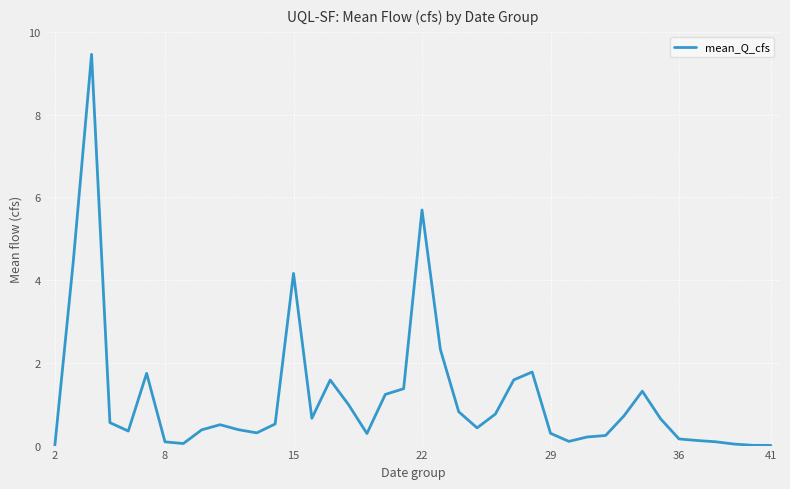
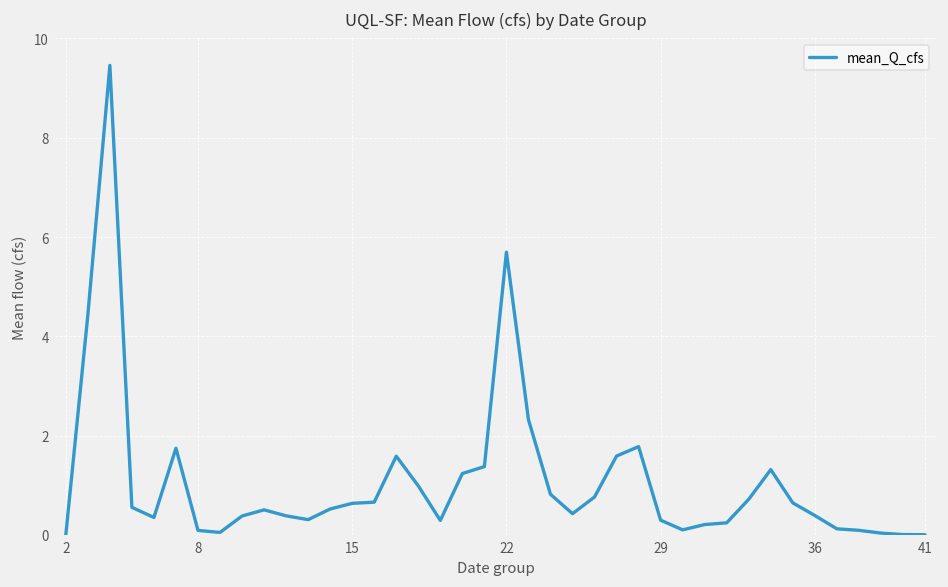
15: 4.2 -> 0.6
36: 0.2 -> 0.4
